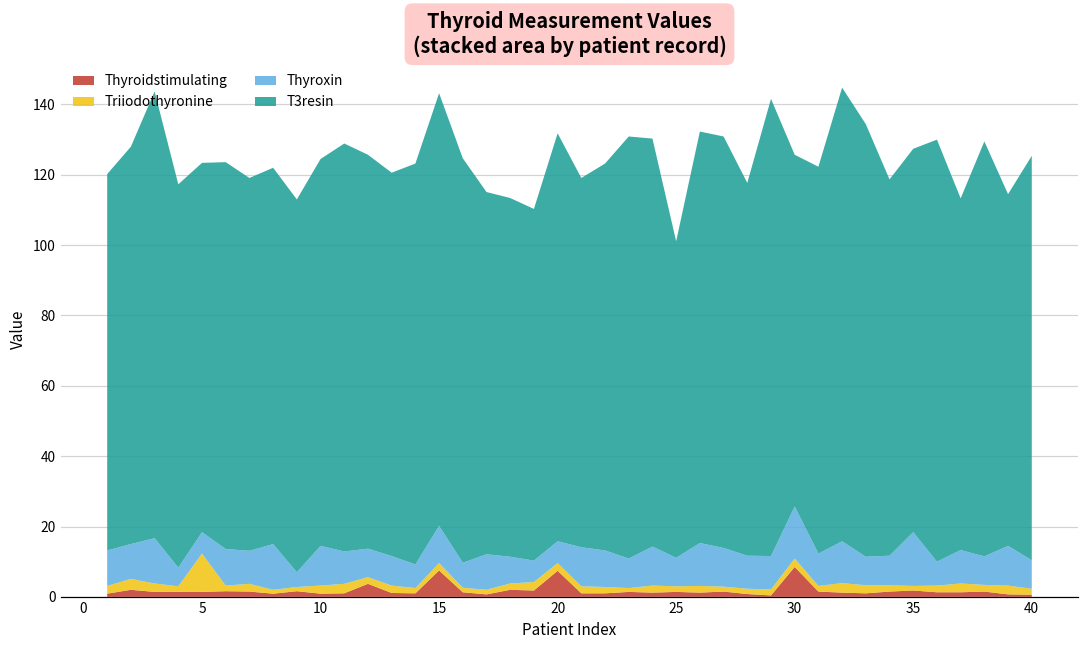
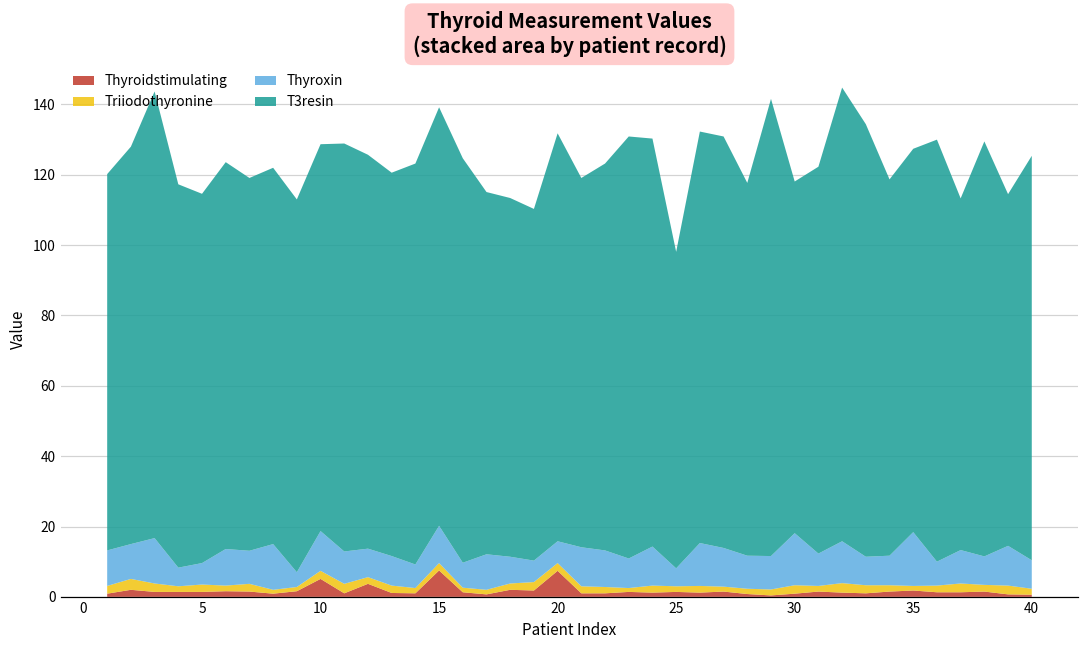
Triiodothyronine, 5: 11 -> 2
Thyroidstimulating, 10: 1 -> 5
T3resin, 15: 123 -> 119
Thyroxin, 25: 8 -> 5
Thyroidstimulating, 30: 9 -> 1
